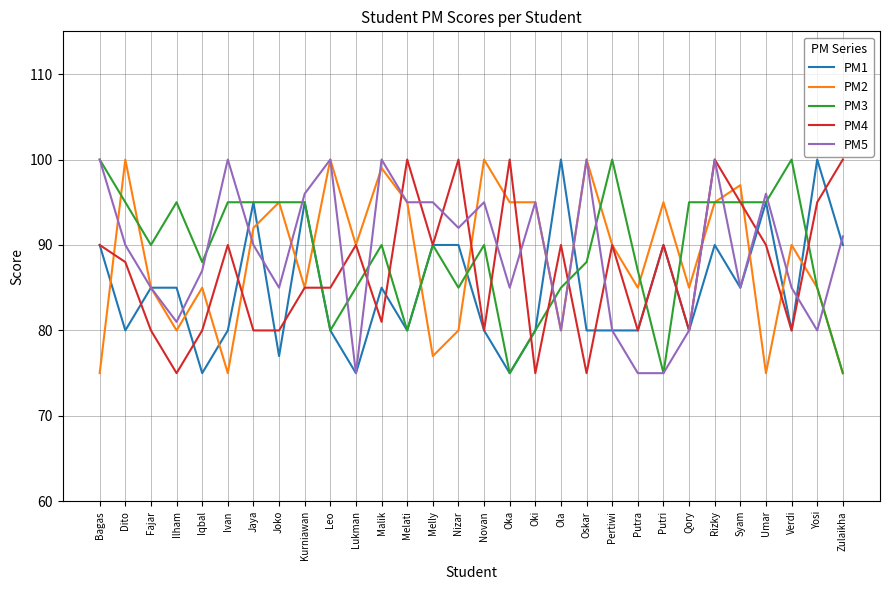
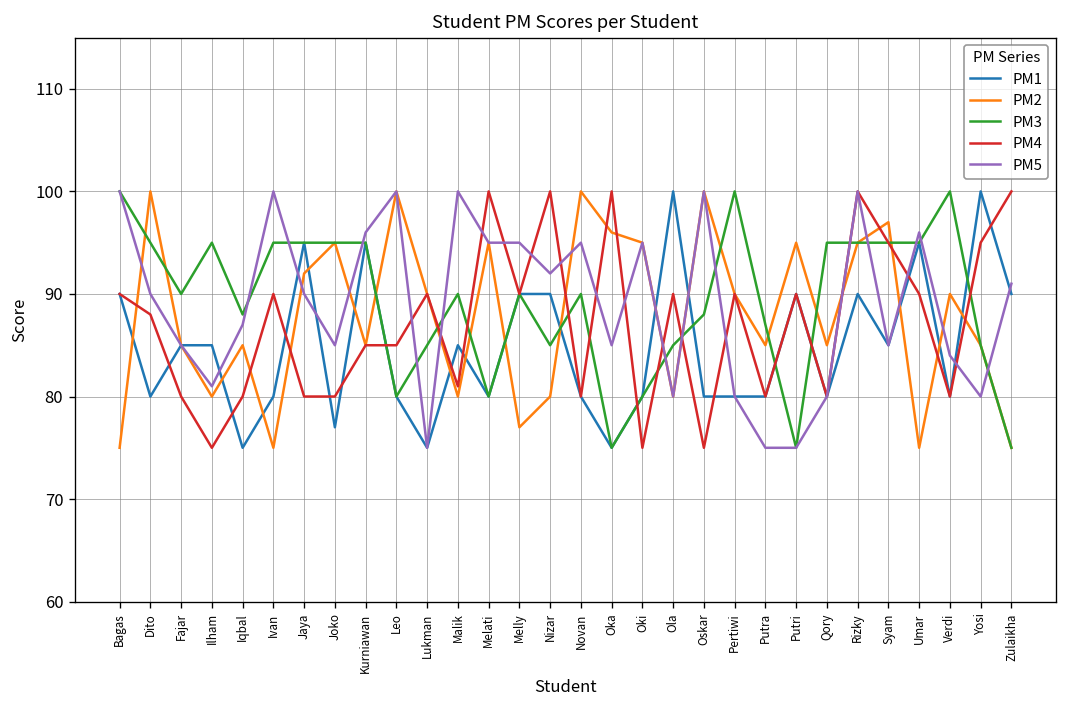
PM2, Malik: 99 -> 80
PM2, Oka: 95 -> 96
PM5, Verdi: 85 -> 84
